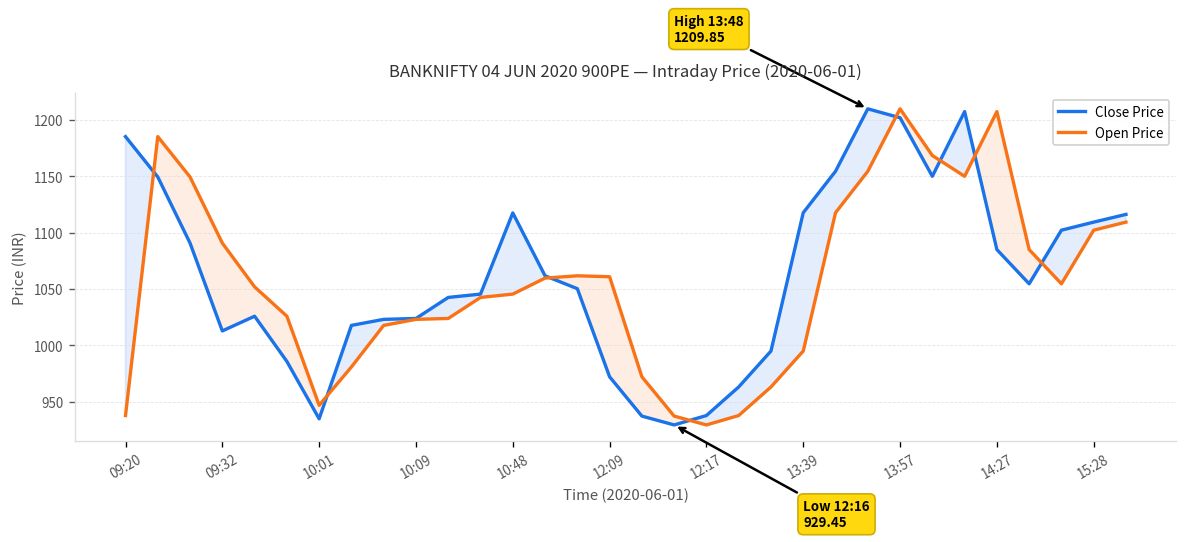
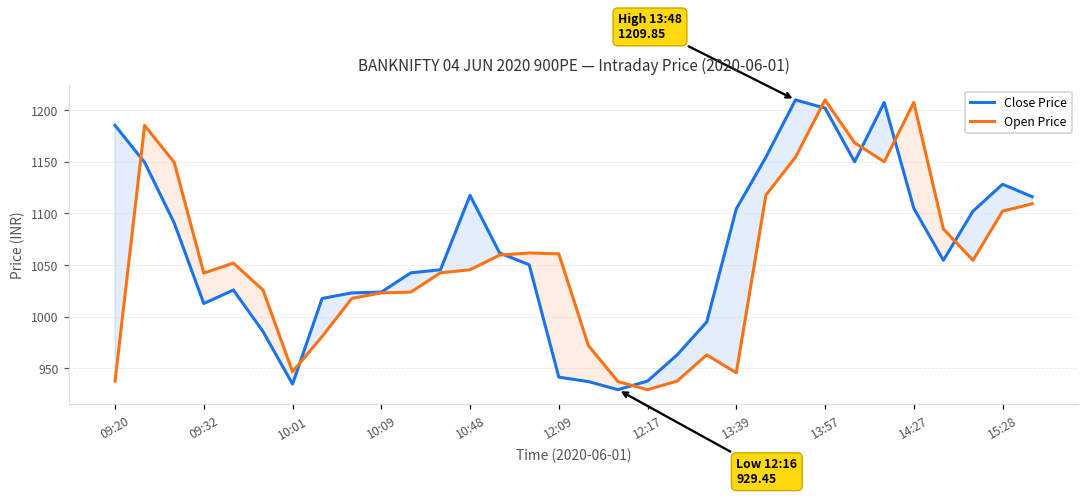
Open Price, 09:32: 1090 -> 1040
Close Price, 12:09: 970 -> 940
Close Price, 13:39: 1120 -> 1100
Open Price, 13:39: 1000 -> 950
Close Price, 14:27: 1090 -> 1110
Close Price, 15:28: 1110 -> 1130
